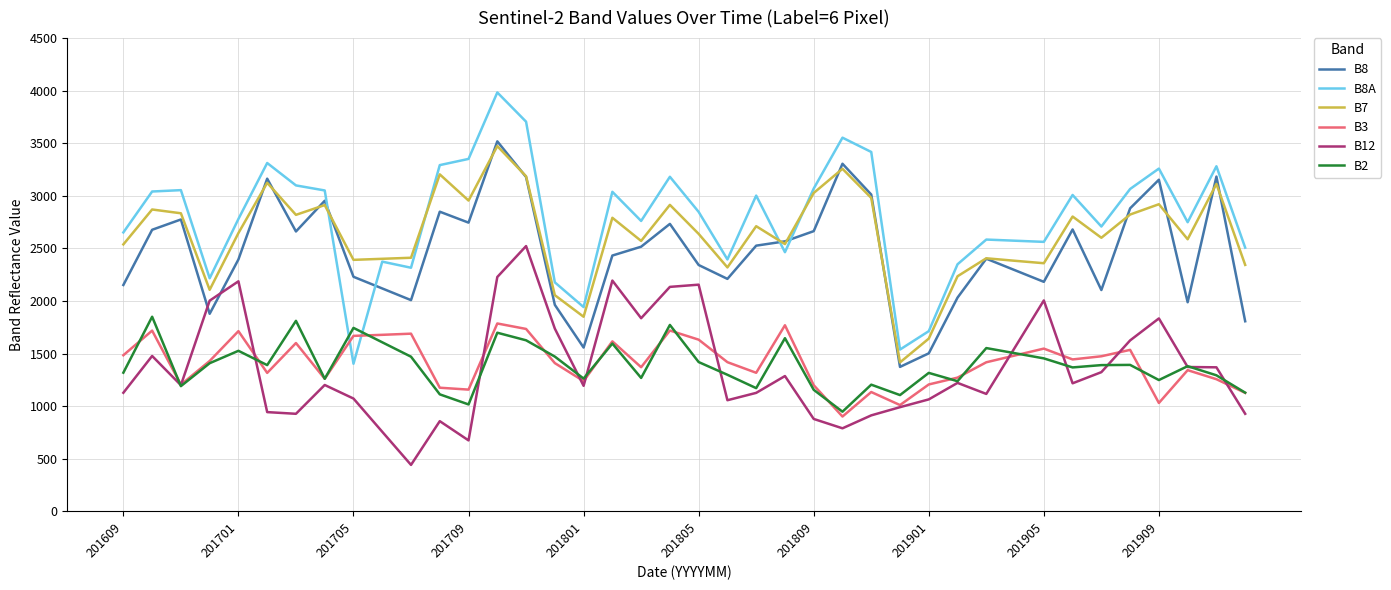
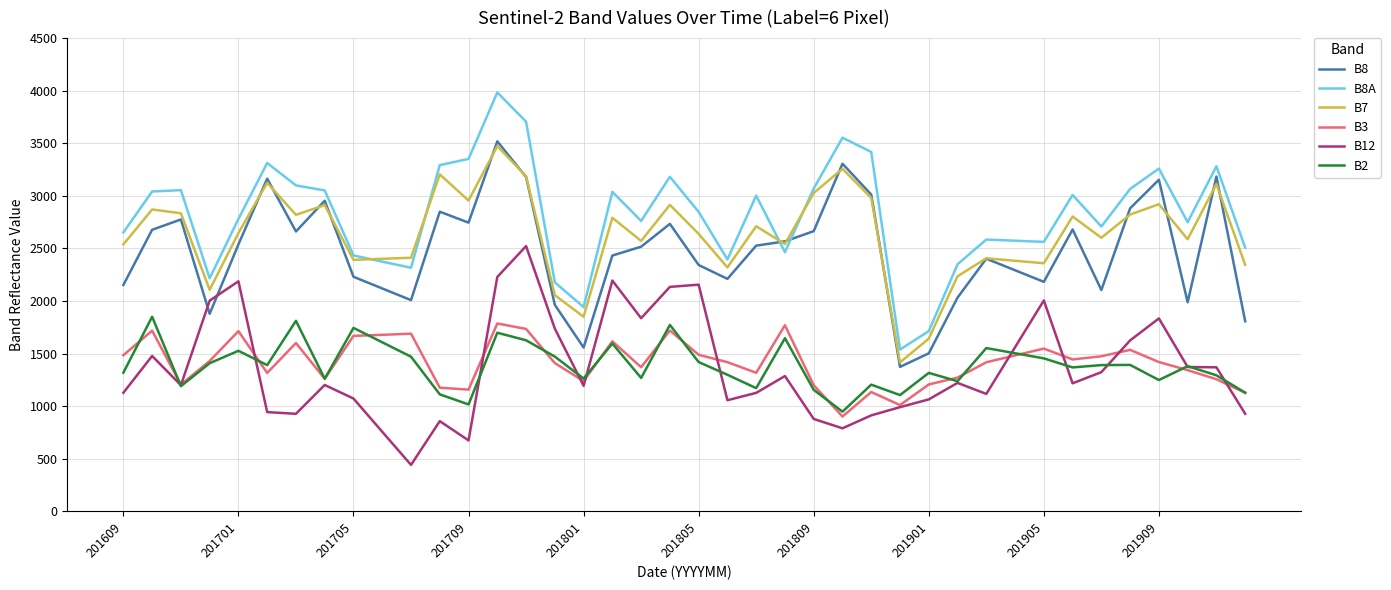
B8, 201701: 2400 -> 2540
B8A, 201705: 1400 -> 2430
B3, 201805: 1630 -> 1490
B3, 201909: 1030 -> 1420
